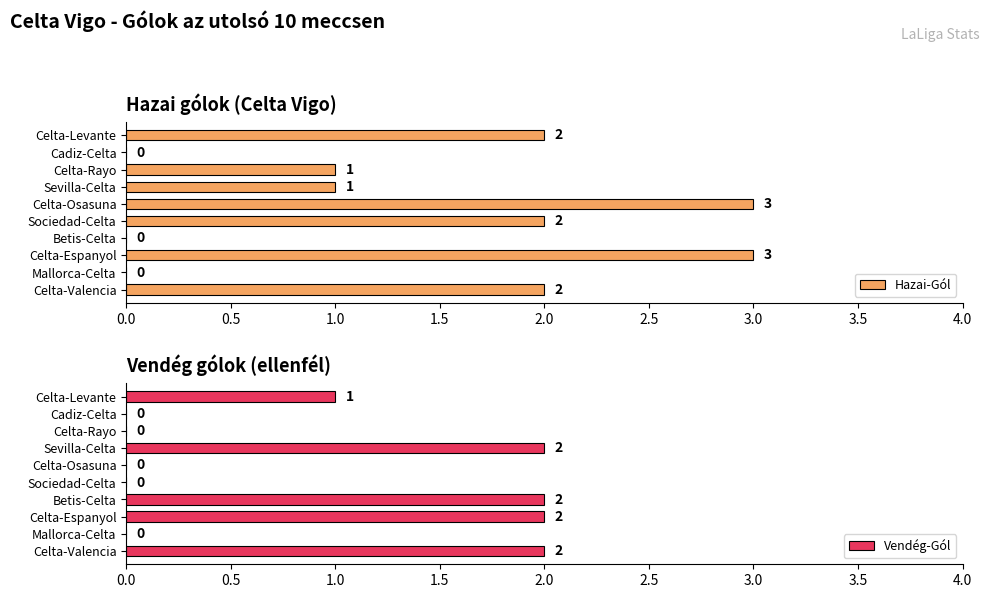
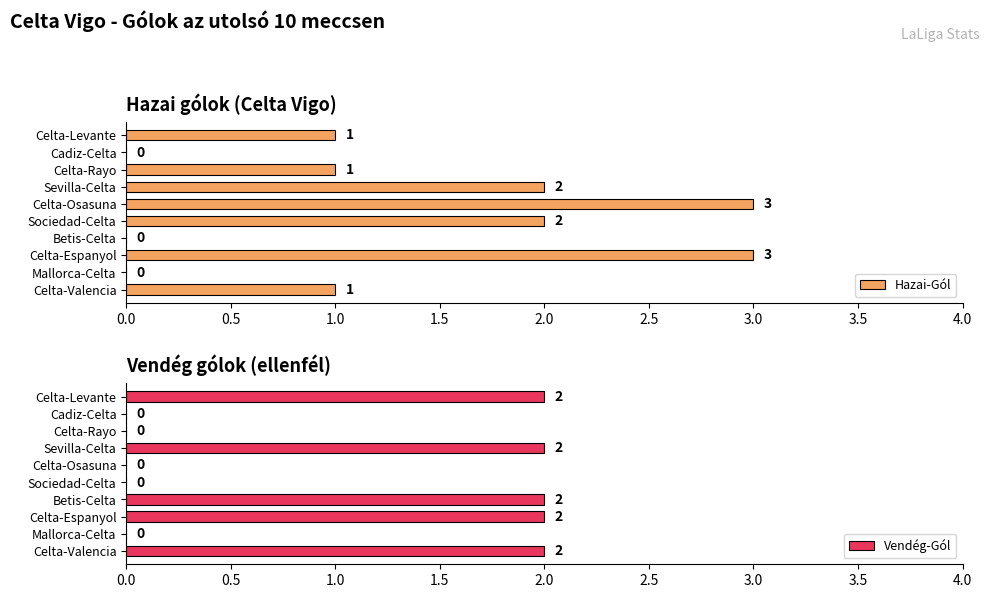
Hazai gólok (Celta Vigo), Celta-Levante: 2 -> 1
Hazai gólok (Celta Vigo), Sevilla-Celta: 1 -> 2
Hazai gólok (Celta Vigo), Celta-Valencia: 2 -> 1
Vendég gólok (ellenfél), Celta-Levante: 1 -> 2
